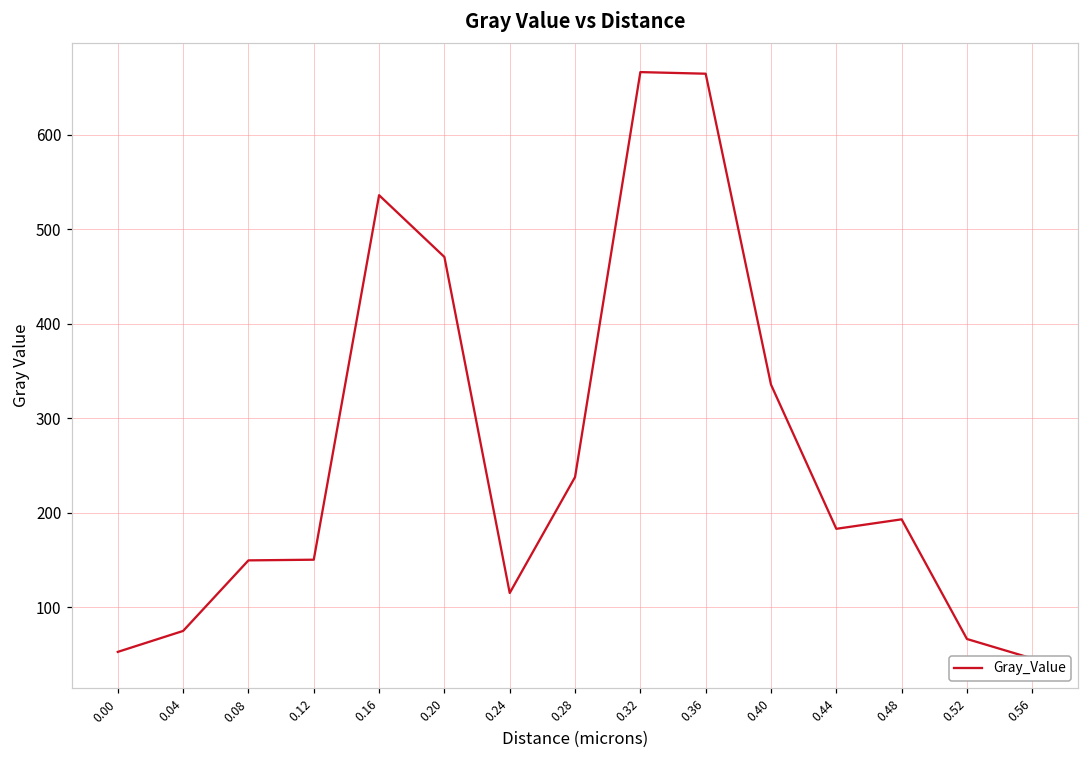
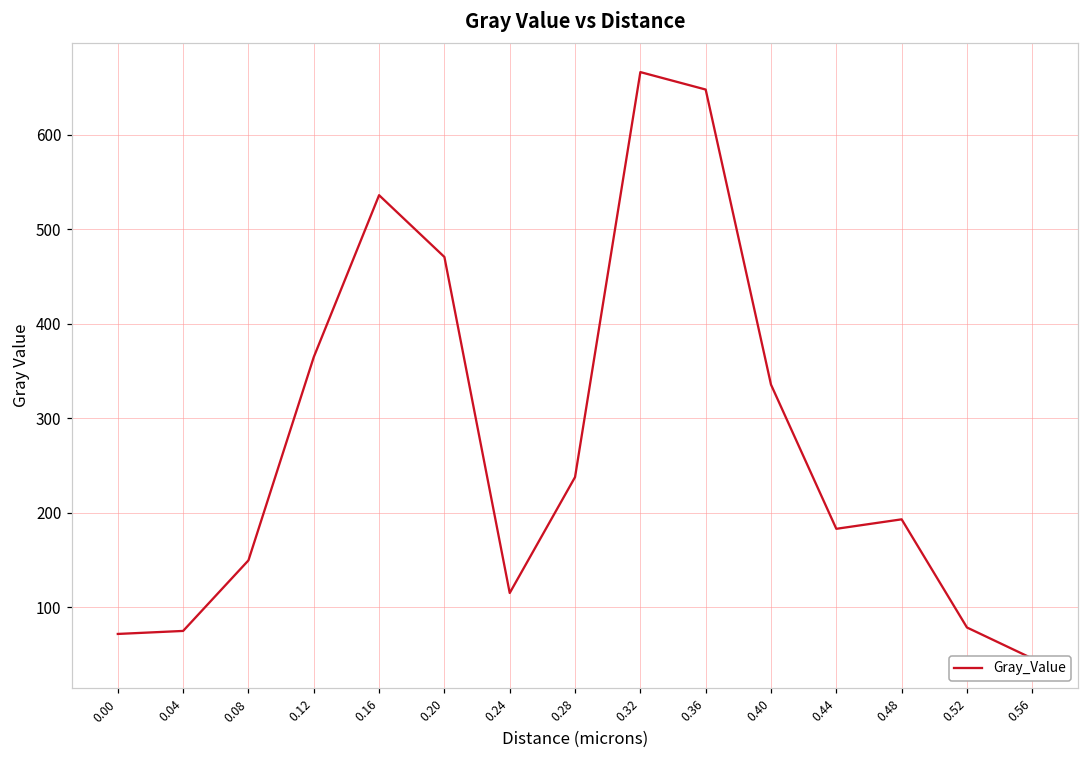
0.00: 50 -> 70
0.12: 150 -> 360
0.36: 660 -> 650
0.52: 70 -> 80
